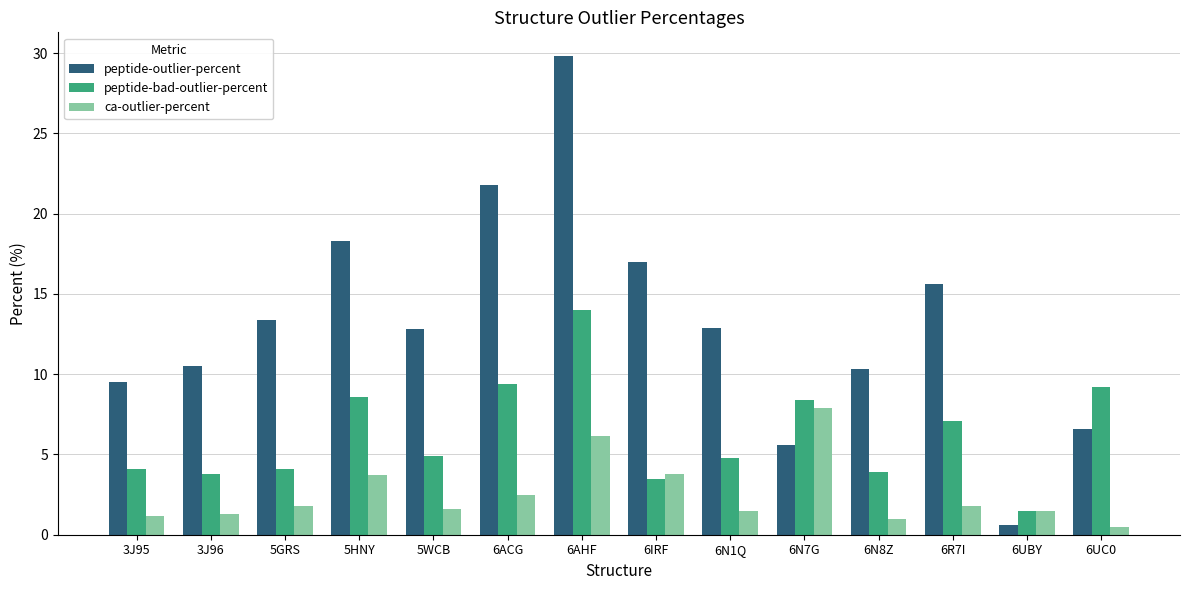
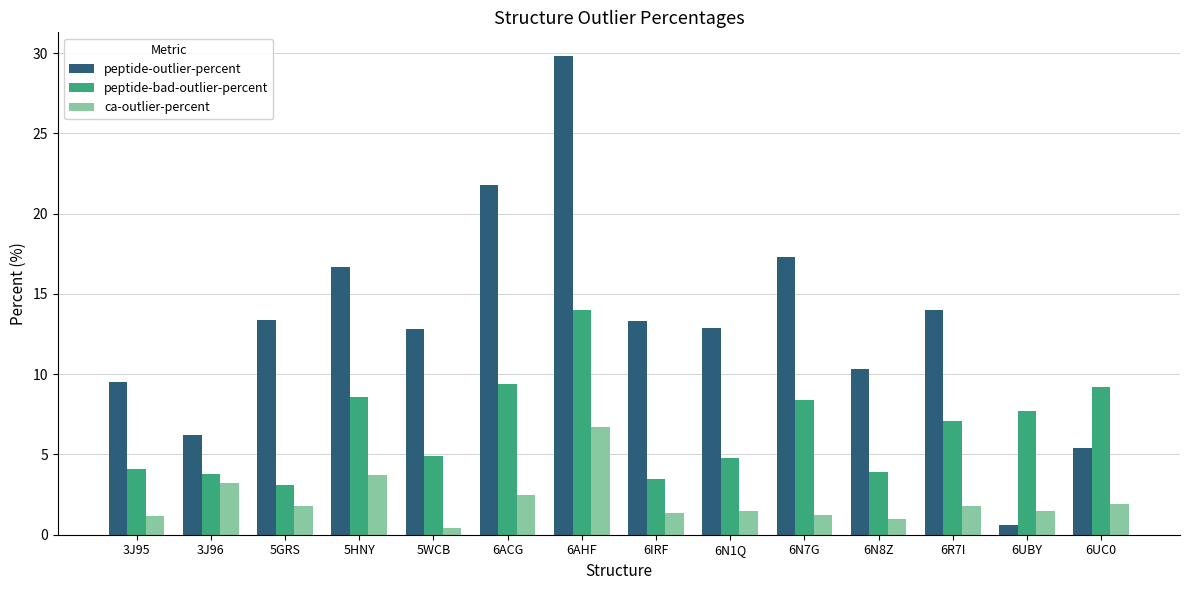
peptide-outlier-percent, 3J96: 10.5 -> 6.2
ca-outlier-percent, 3J96: 1.3 -> 3.2
peptide-bad-outlier-percent, 5GRS: 4.1 -> 3.1
peptide-outlier-percent, 5HNY: 18.3 -> 16.7
ca-outlier-percent, 5WCB: 1.6 -> 0.4
ca-outlier-percent, 6AHF: 6.2 -> 6.7
peptide-outlier-percent, 6IRF: 17.0 -> 13.3
ca-outlier-percent, 6IRF: 3.8 -> 1.4
peptide-outlier-percent, 6N7G: 5.6 -> 17.3
ca-outlier-percent, 6N7G: 7.9 -> 1.2
peptide-outlier-percent, 6R7I: 15.6 -> 14.0
peptide-bad-outlier-percent, 6UBY: 1.5 -> 7.7
peptide-outlier-percent, 6UC0: 6.6 -> 5.4
ca-outlier-percent, 6UC0: 0.5 -> 1.9
